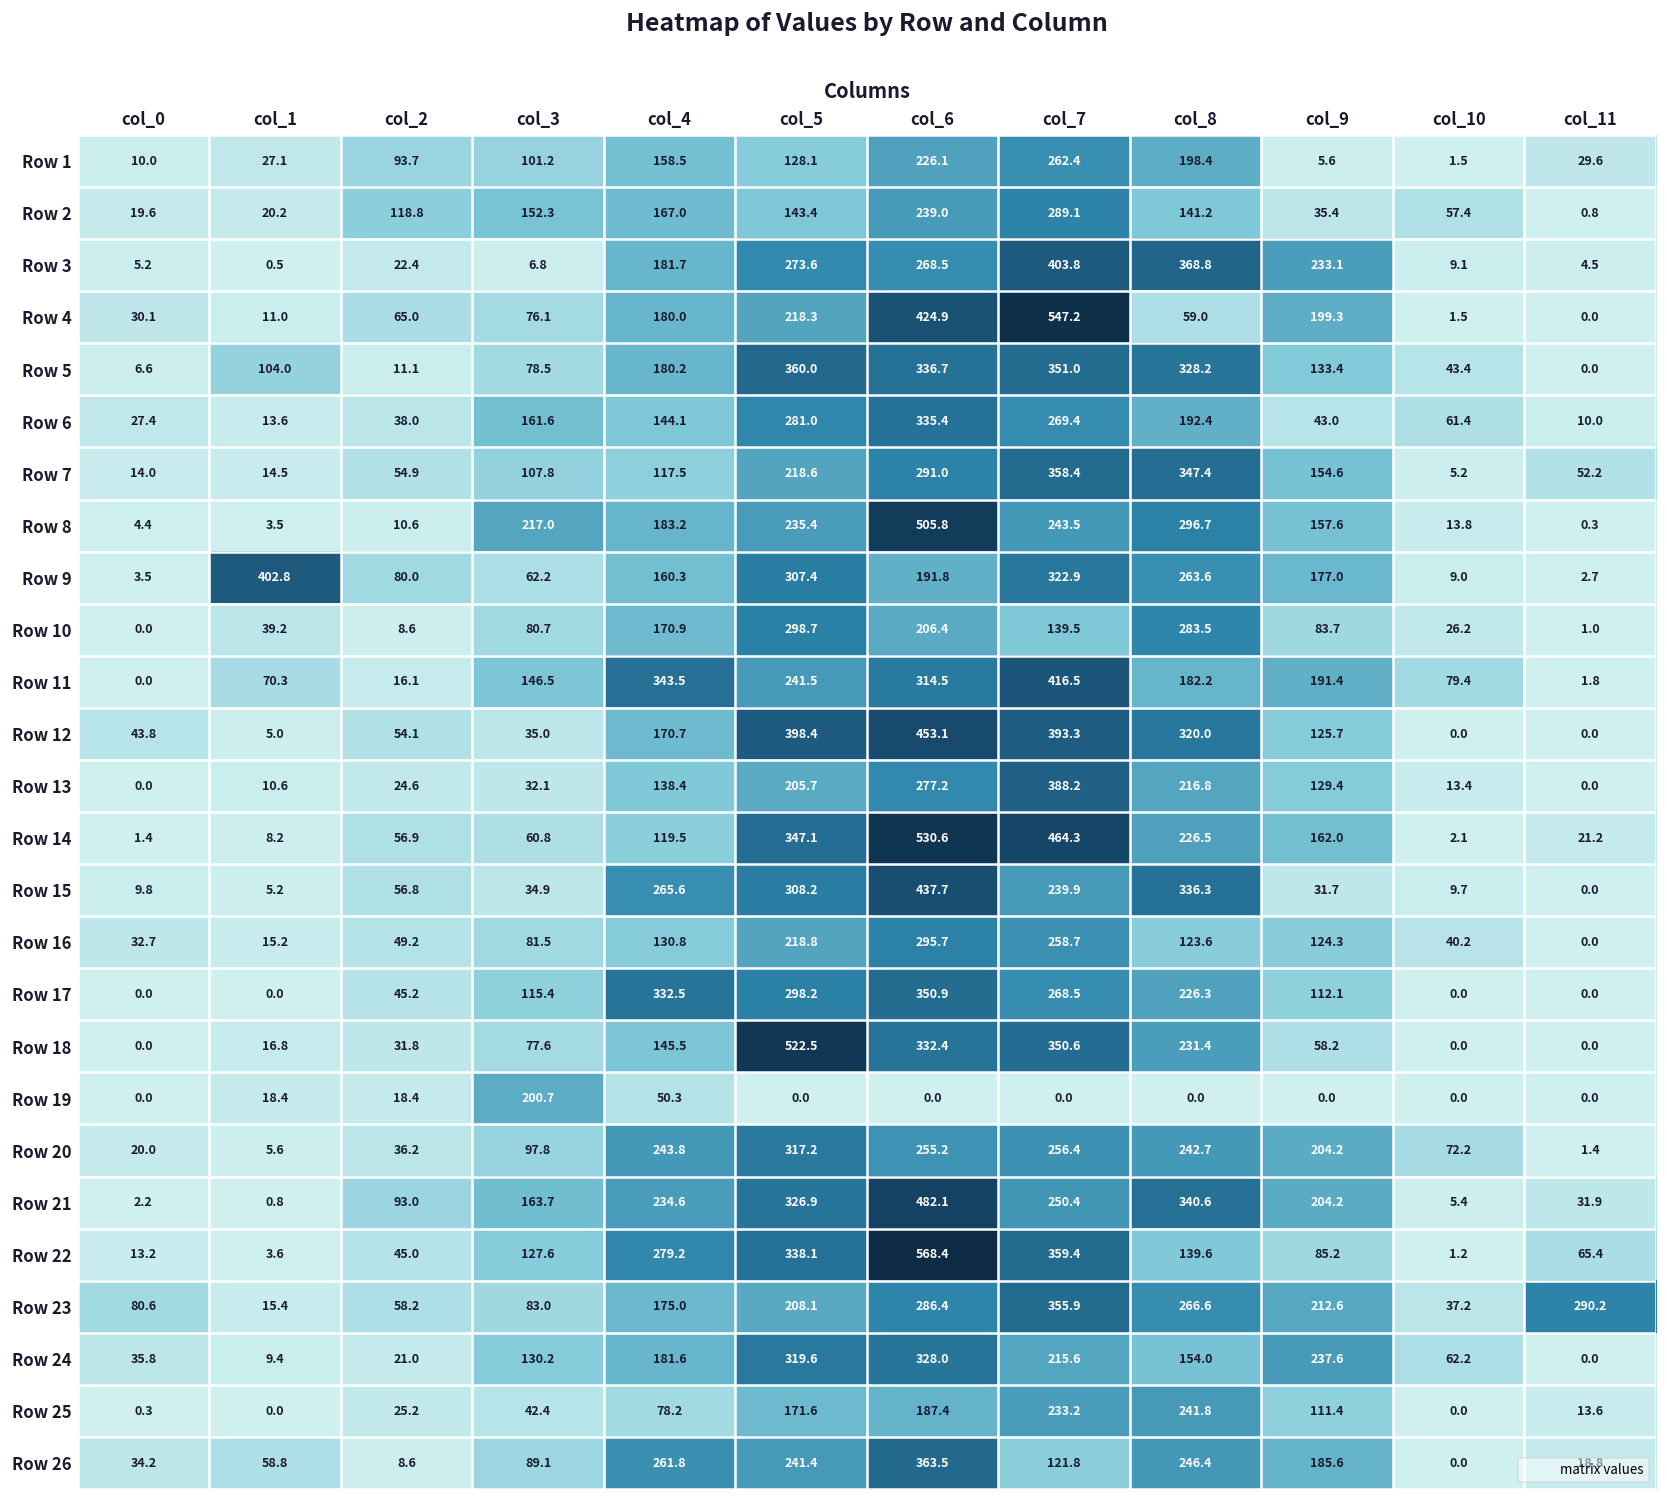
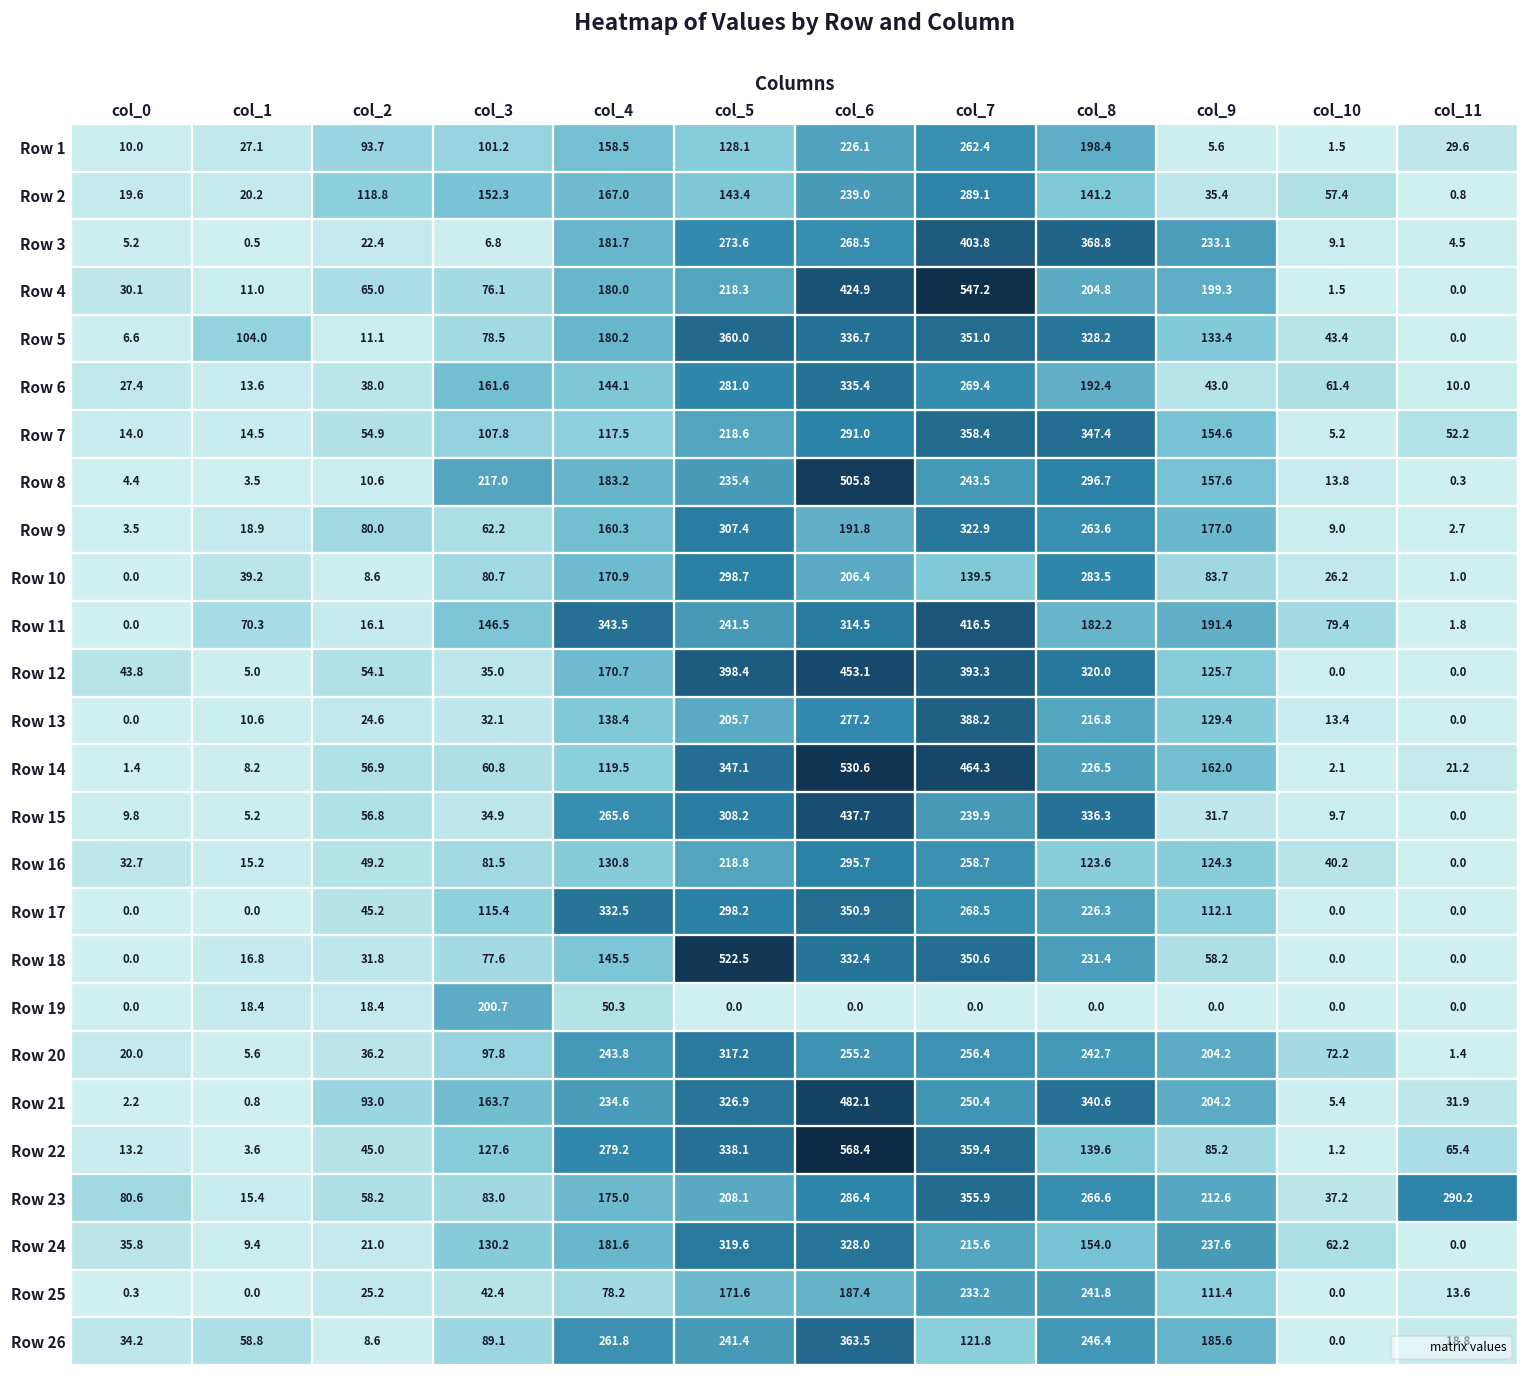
Row 4, col_8: 59.0 -> 204.8
Row 9, col_1: 402.8 -> 18.9
